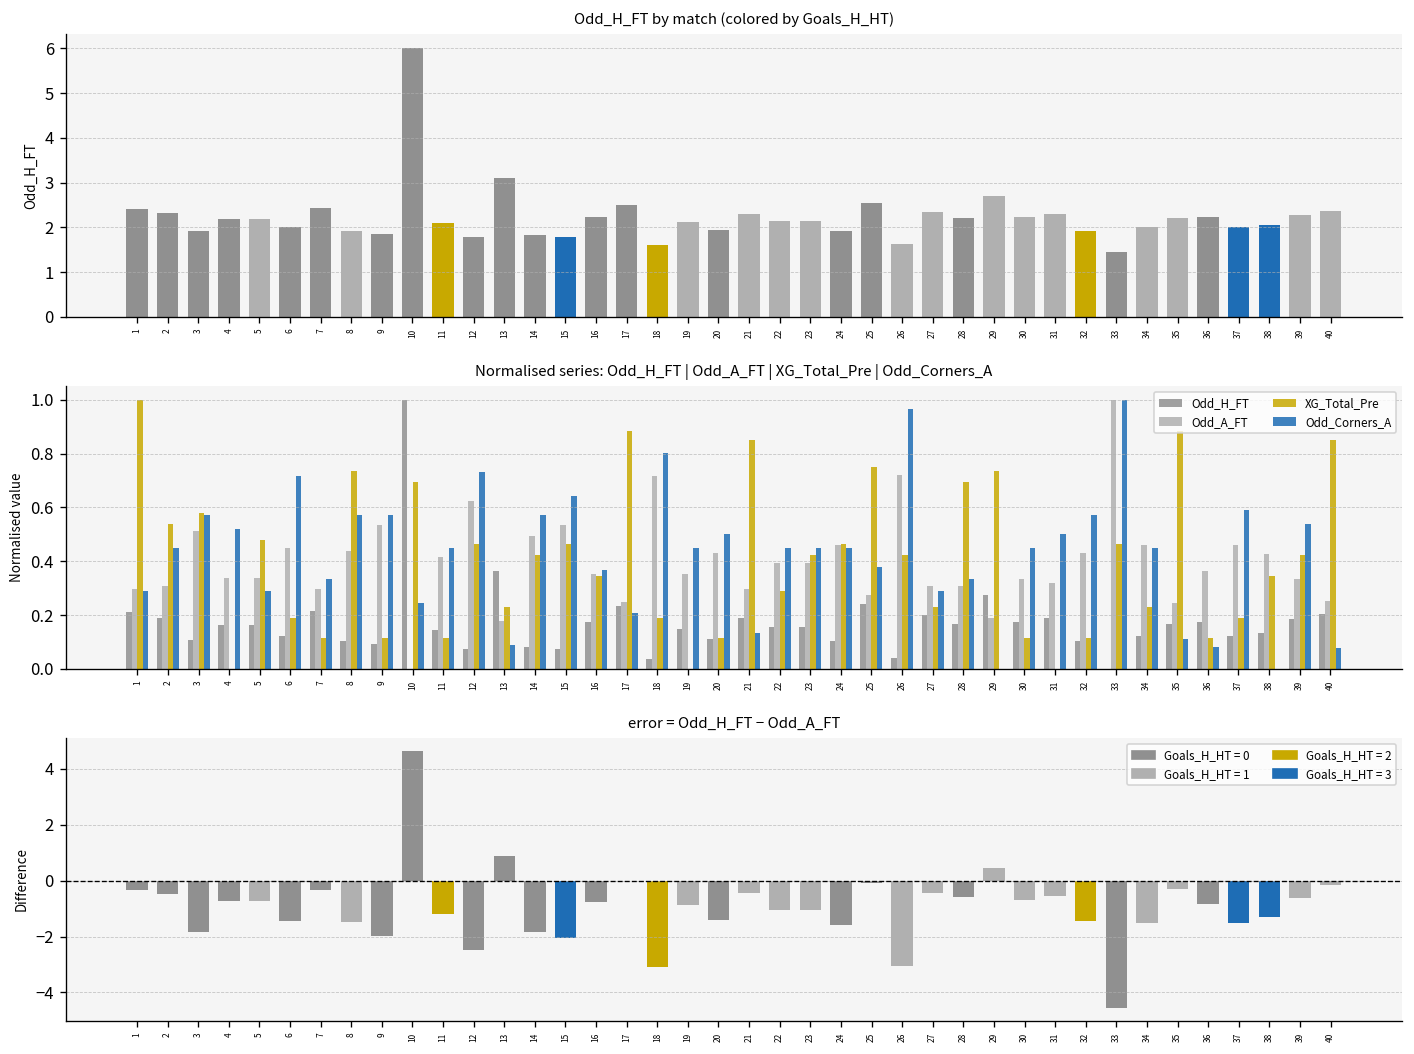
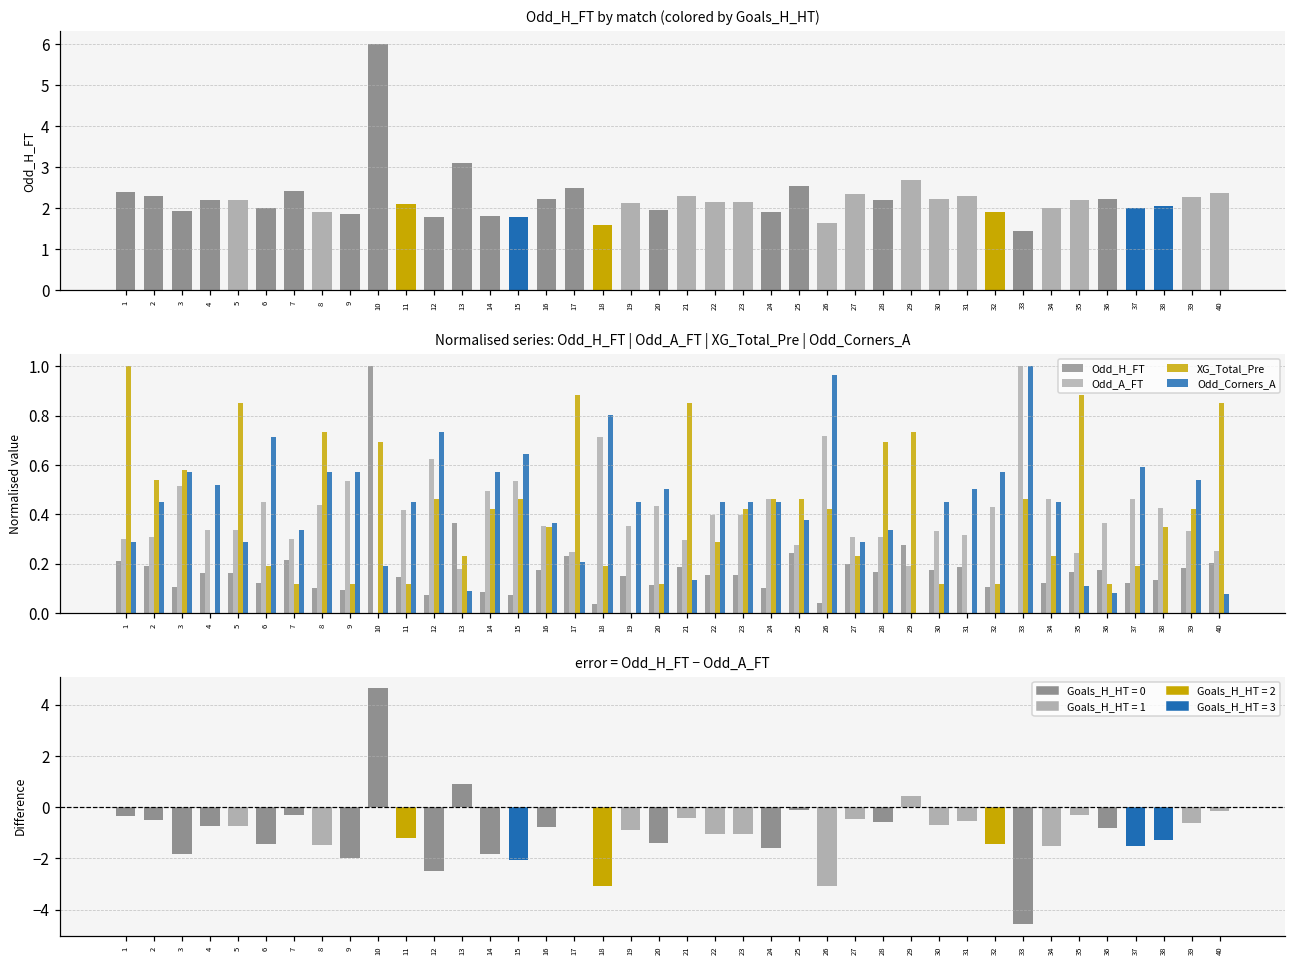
Normalised series: Odd_H_FT | Odd_A_FT | XG_Total_Pre | Odd_Corners_A, XG_Total_Pre, 5: 0.48 -> 0.85
Normalised series: Odd_H_FT | Odd_A_FT | XG_Total_Pre | Odd_Corners_A, Odd_Corners_A, 10: 0.25 -> 0.19
Normalised series: Odd_H_FT | Odd_A_FT | XG_Total_Pre | Odd_Corners_A, XG_Total_Pre, 25: 0.75 -> 0.46
